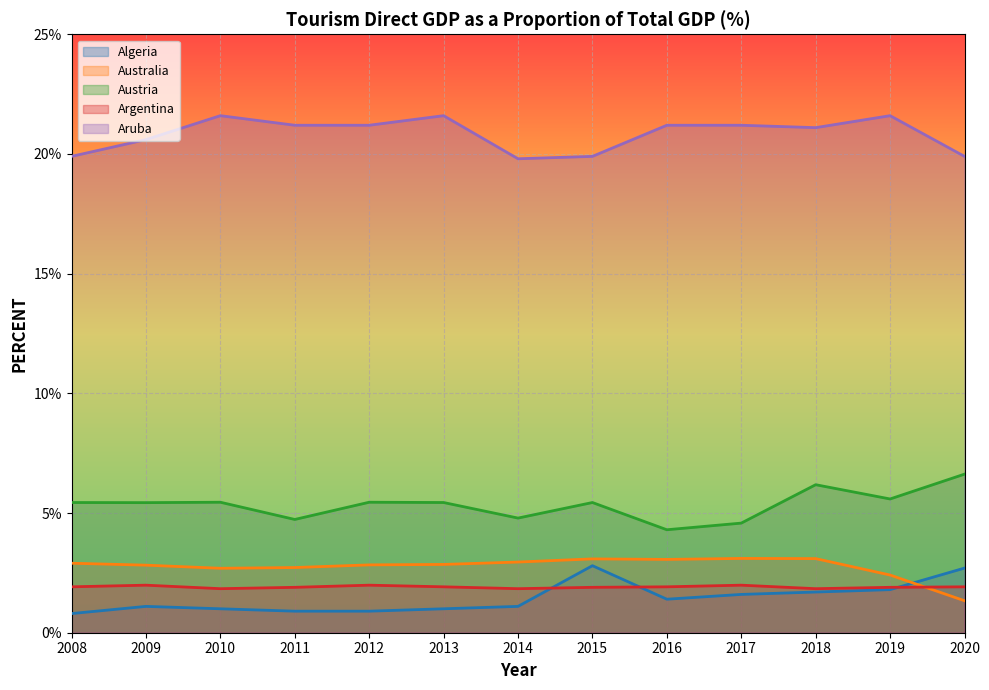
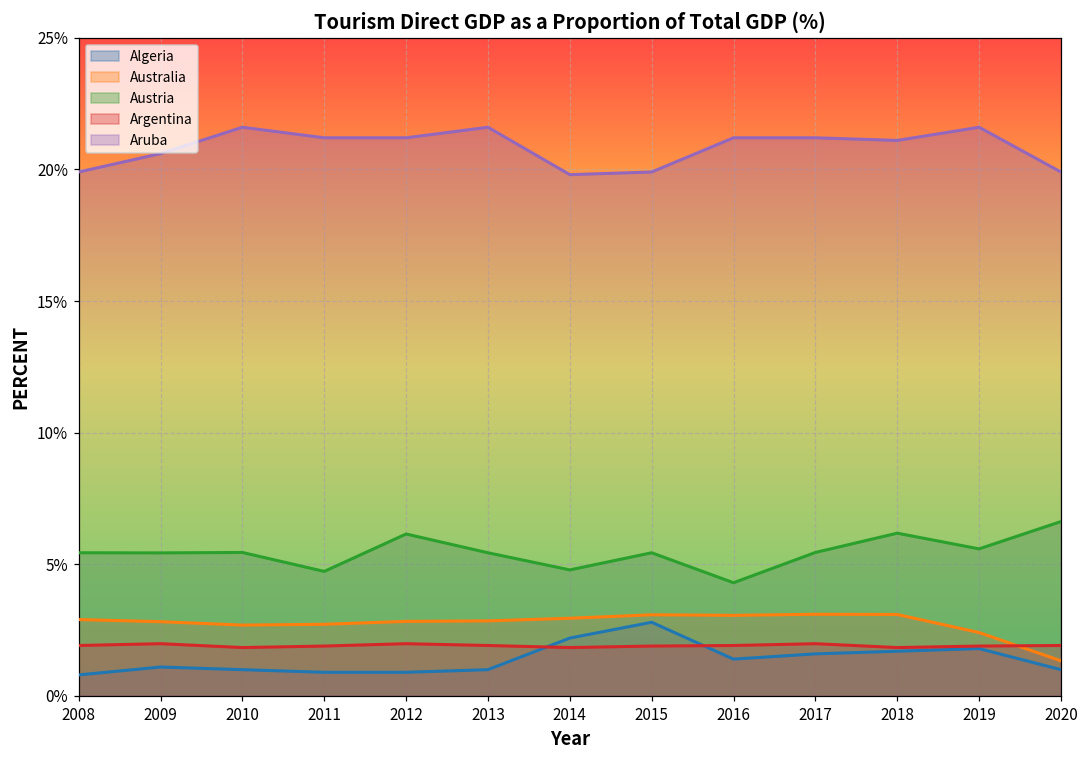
Austria, 2012: 5.5% -> 6.2%
Algeria, 2014: 1.1% -> 2.2%
Austria, 2017: 4.6% -> 5.5%
Algeria, 2020: 2.7% -> 1.0%
